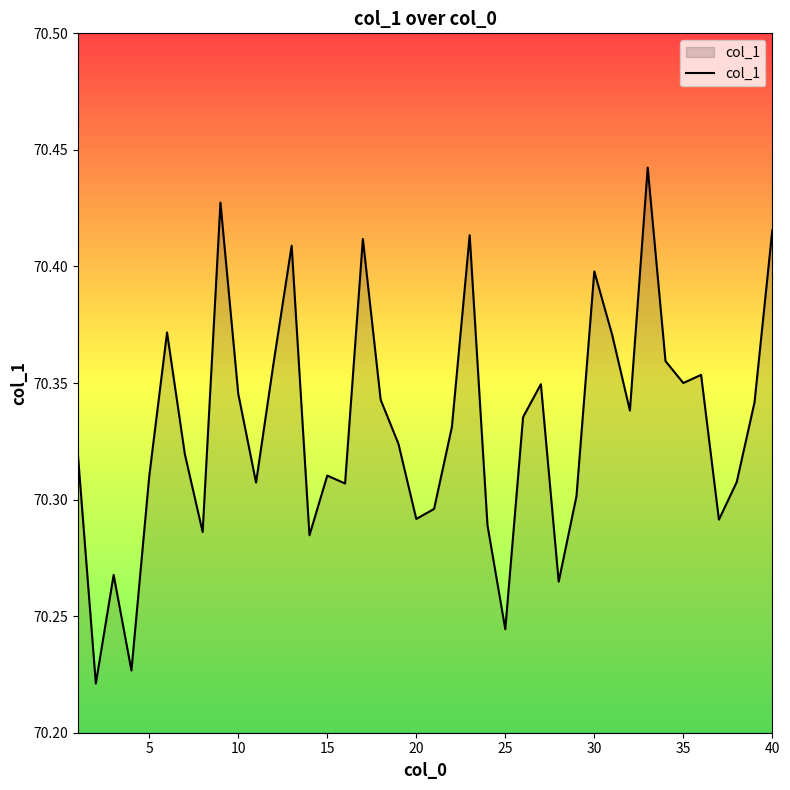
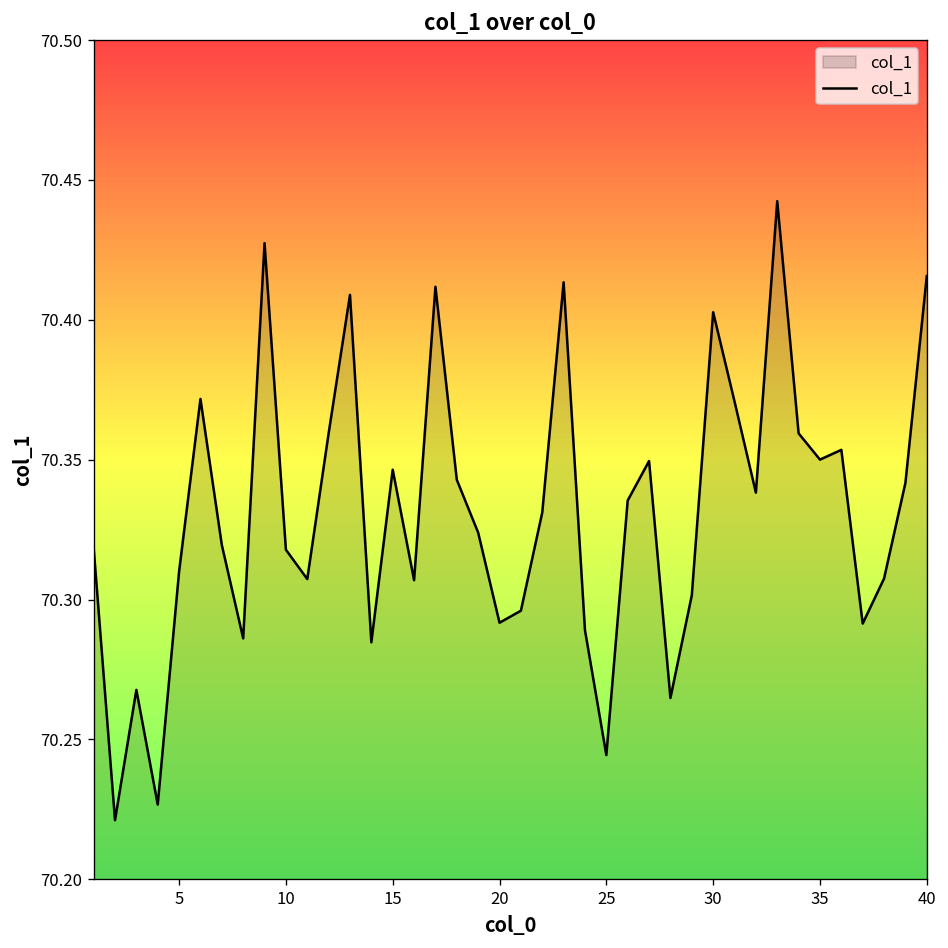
10: 70.345 -> 70.318
15: 70.310 -> 70.346
30: 70.398 -> 70.403
